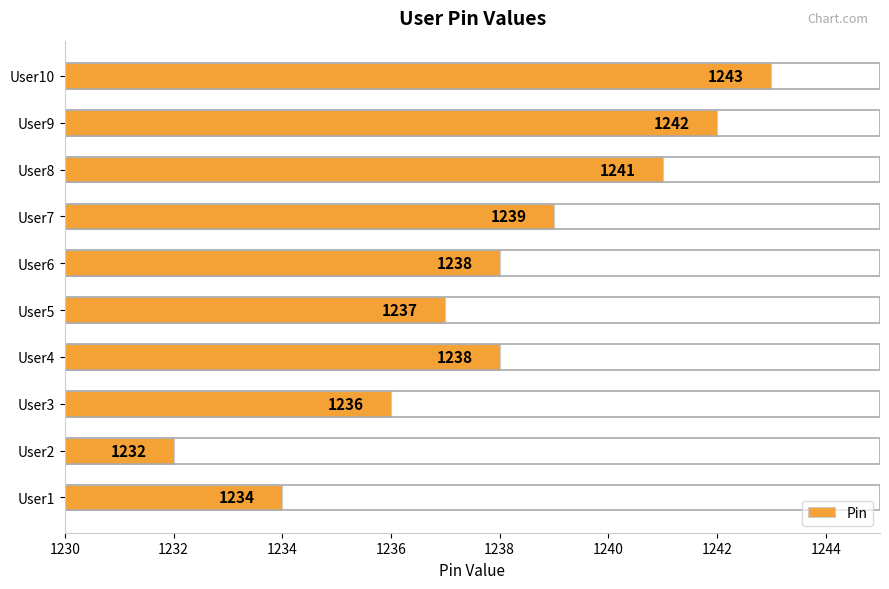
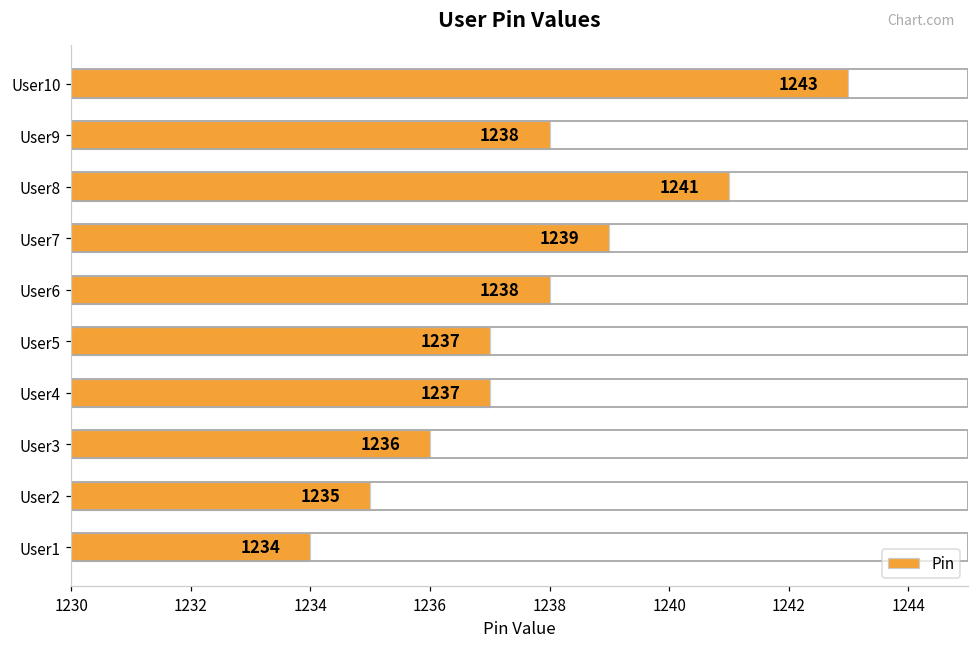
User9: 1242 -> 1238
User4: 1238 -> 1237
User2: 1232 -> 1235
